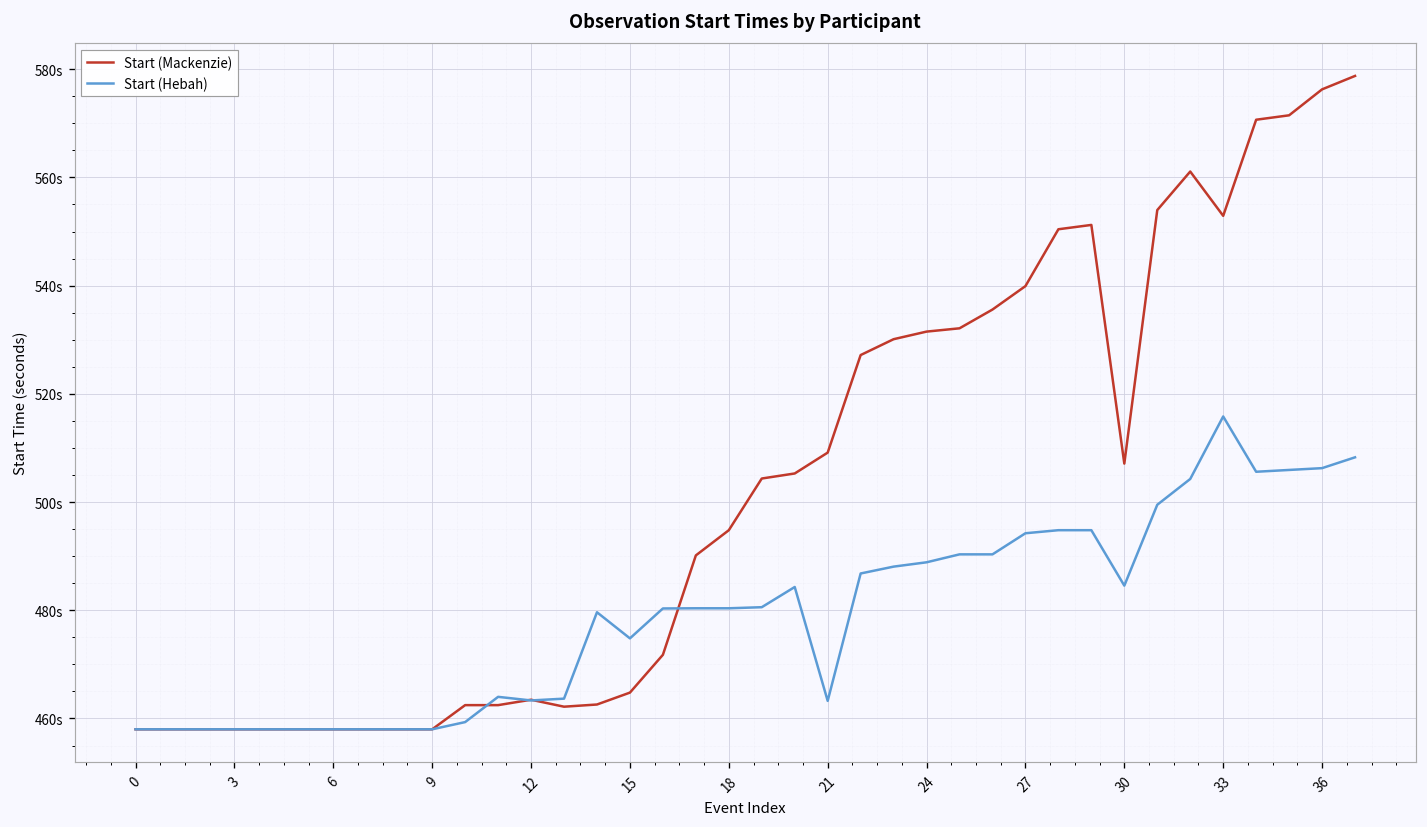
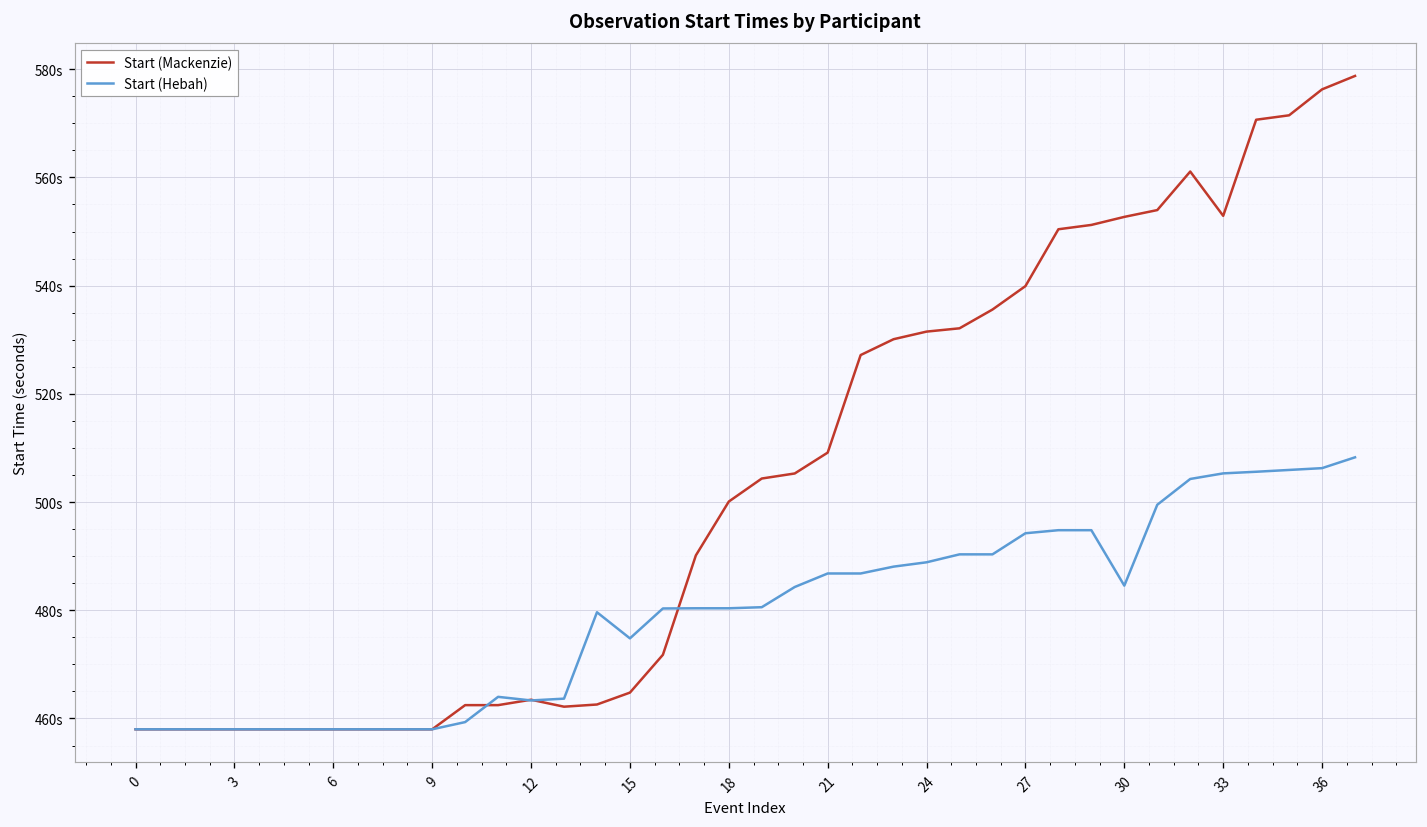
Start (Mackenzie), 18: 495s -> 500s
Start (Hebah), 21: 463s -> 487s
Start (Mackenzie), 30: 507s -> 553s
Start (Hebah), 33: 516s -> 505s
